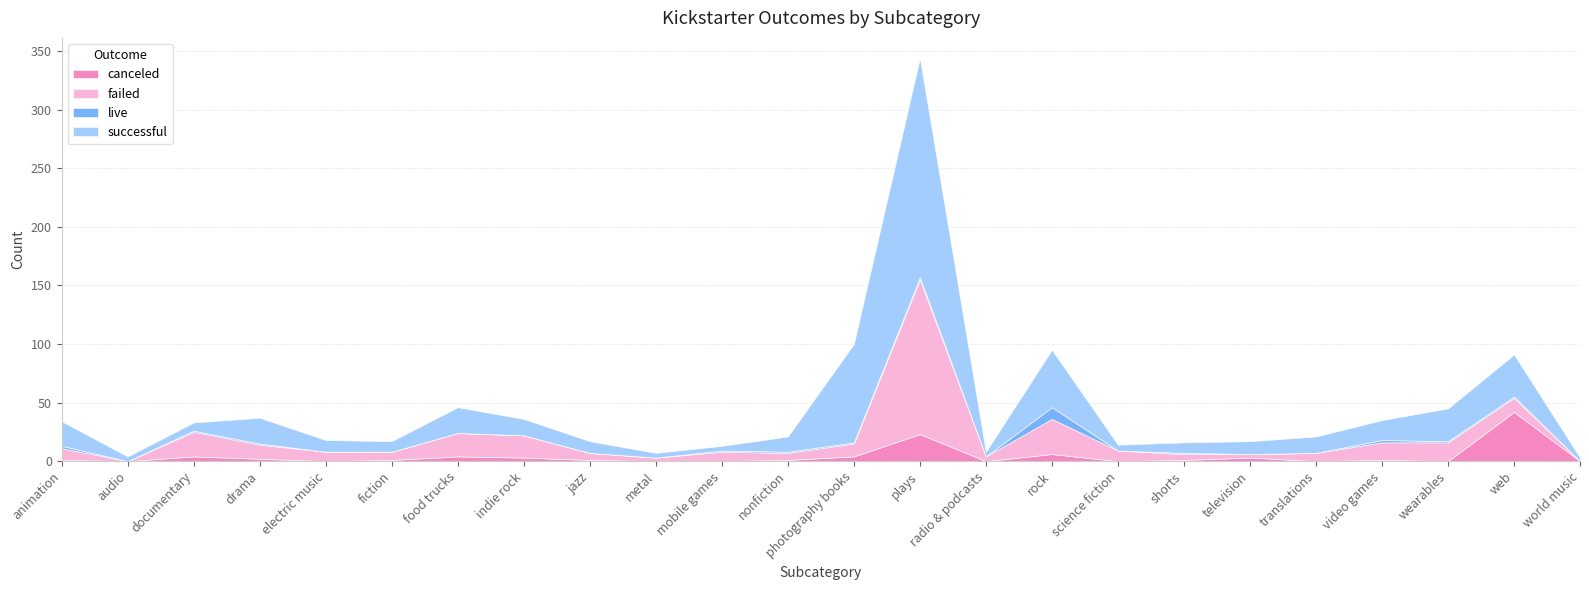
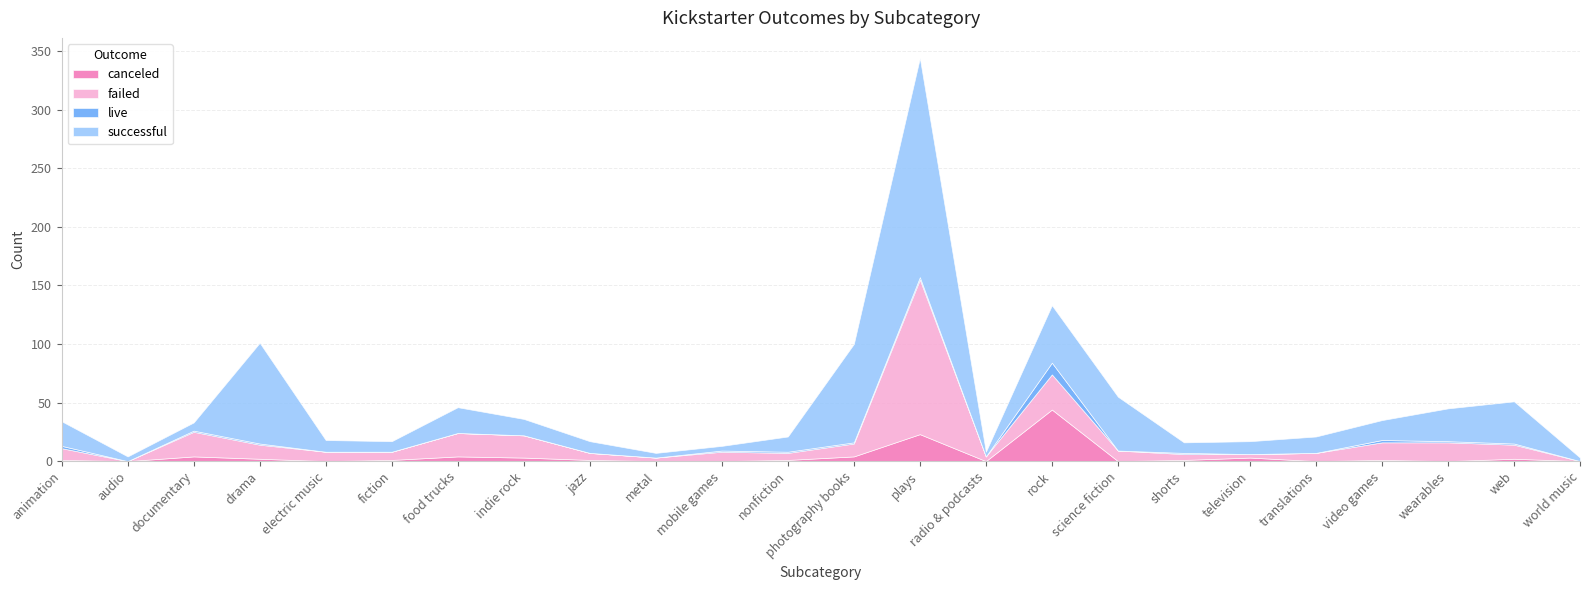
successful, drama: 22 -> 86
canceled, rock: 6 -> 44
successful, science fiction: 5 -> 46
canceled, web: 42 -> 2
